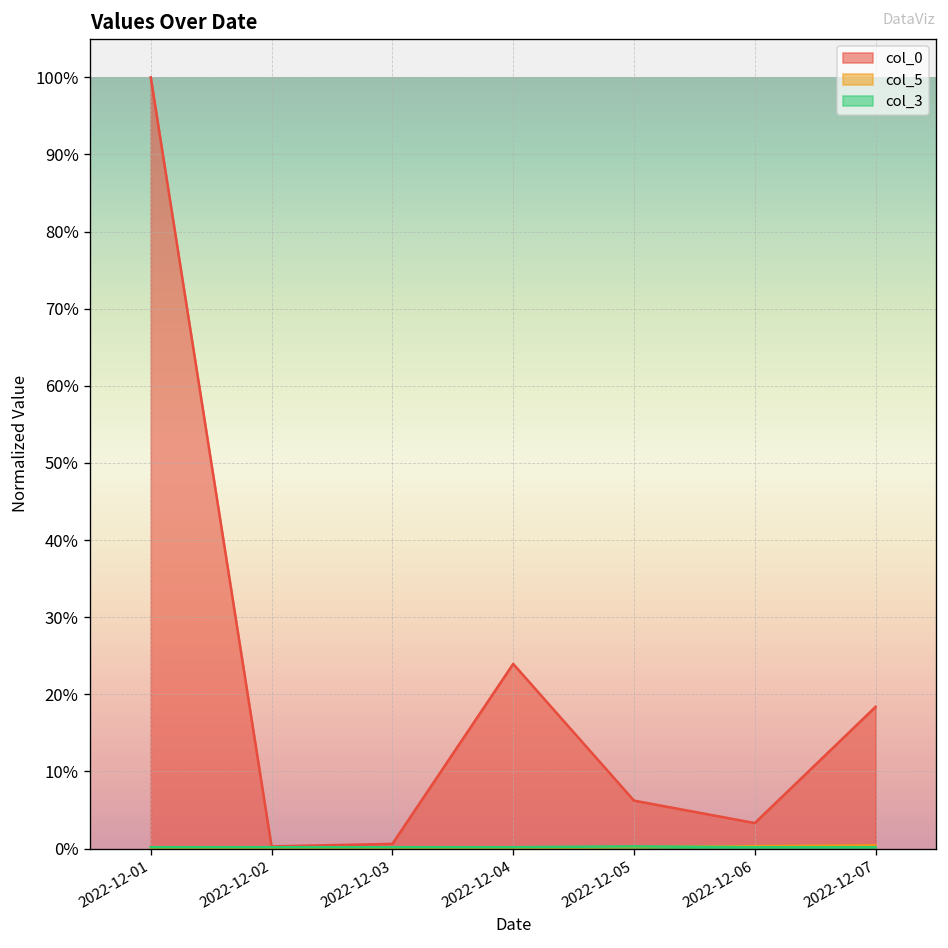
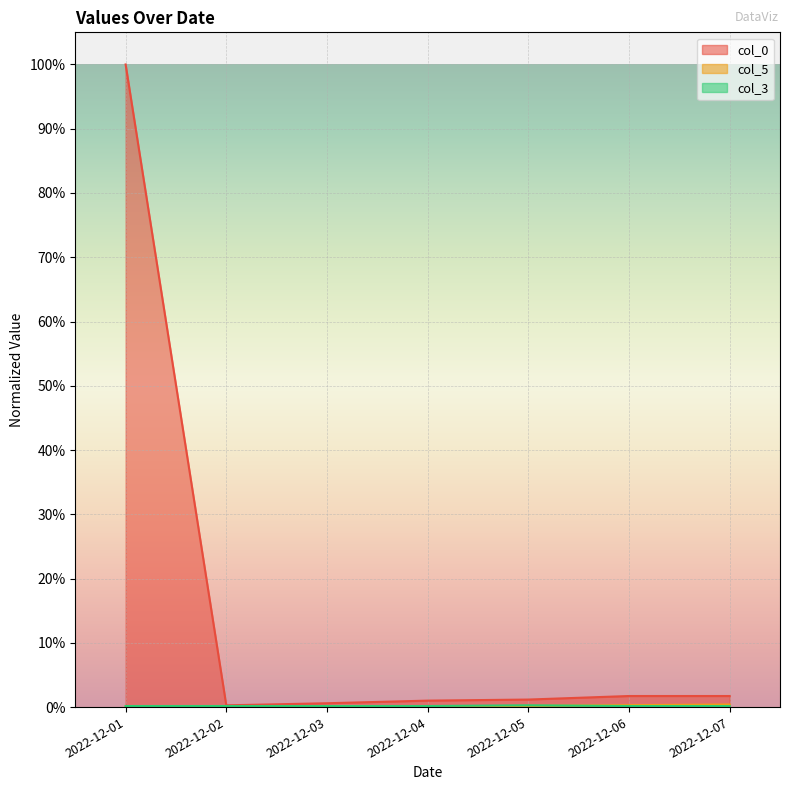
col_0, 2022-12-04: 24% -> 1%
col_0, 2022-12-05: 6% -> 1%
col_0, 2022-12-06: 3% -> 2%
col_0, 2022-12-07: 18% -> 2%
